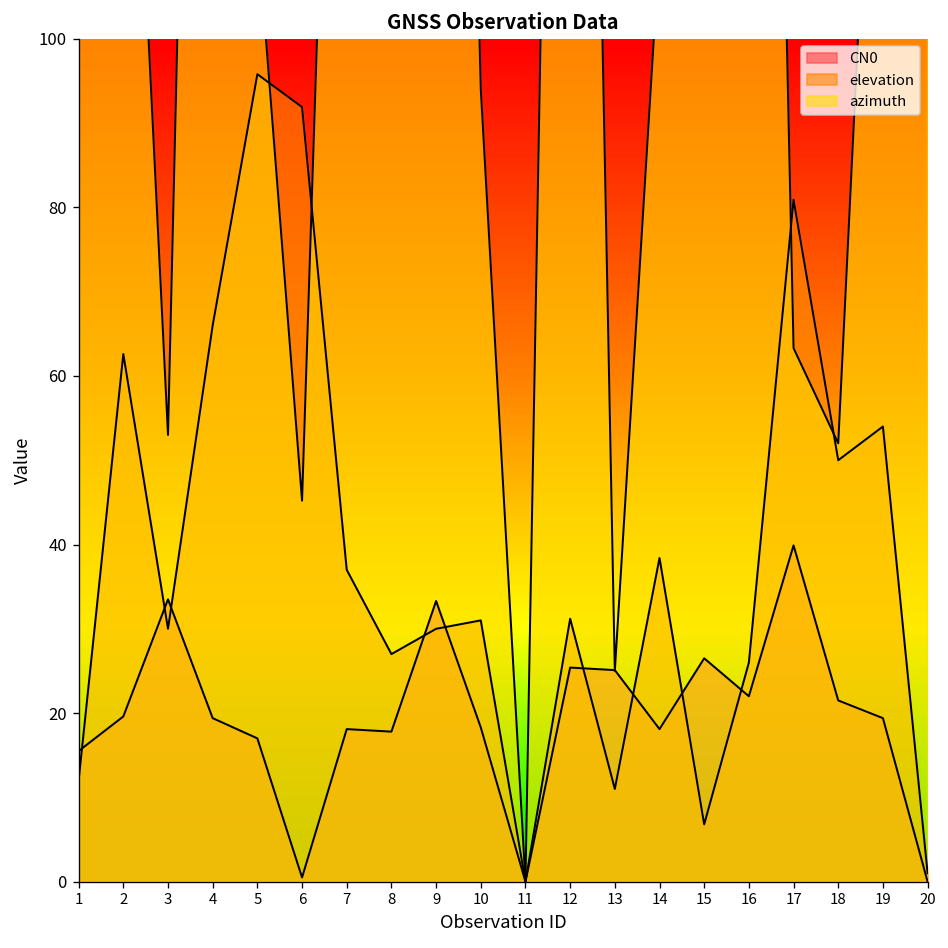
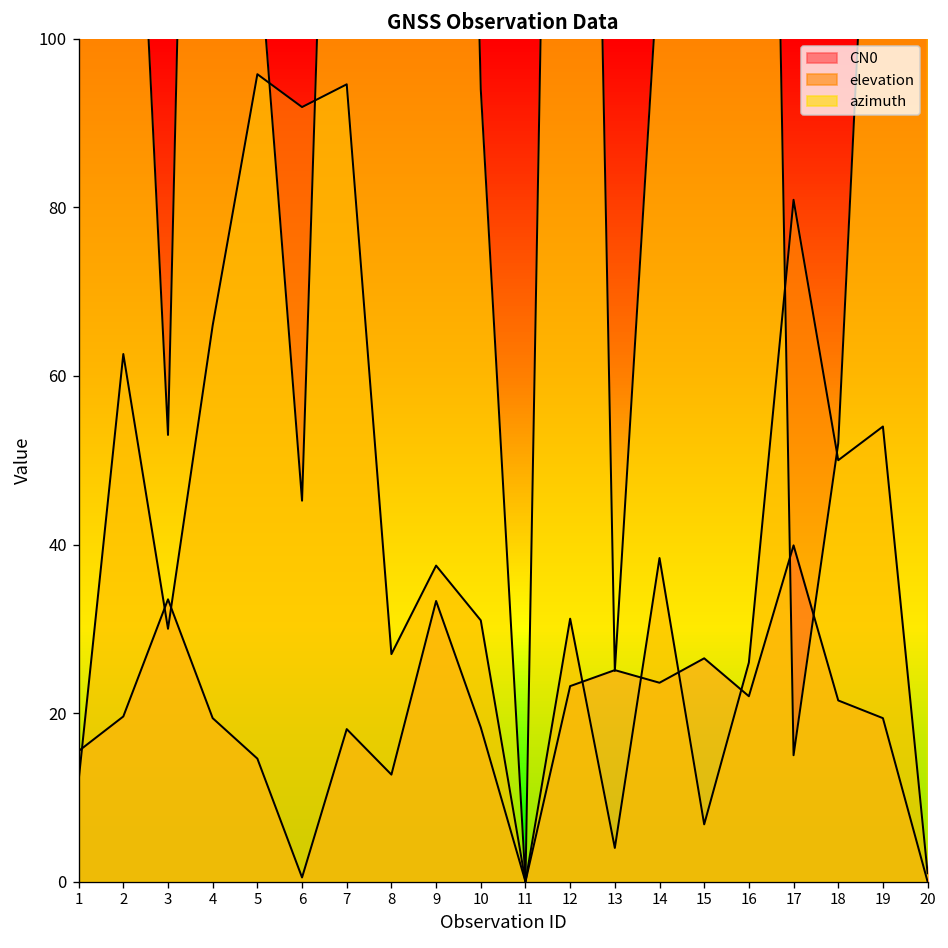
CN0, 5: 17 -> 15
elevation, 7: 37 -> 95
CN0, 8: 18 -> 13
elevation, 9: 30 -> 38
CN0, 12: 25 -> 23
elevation, 13: 11 -> 4
CN0, 14: 18 -> 24
azimuth, 17: 63 -> 15
